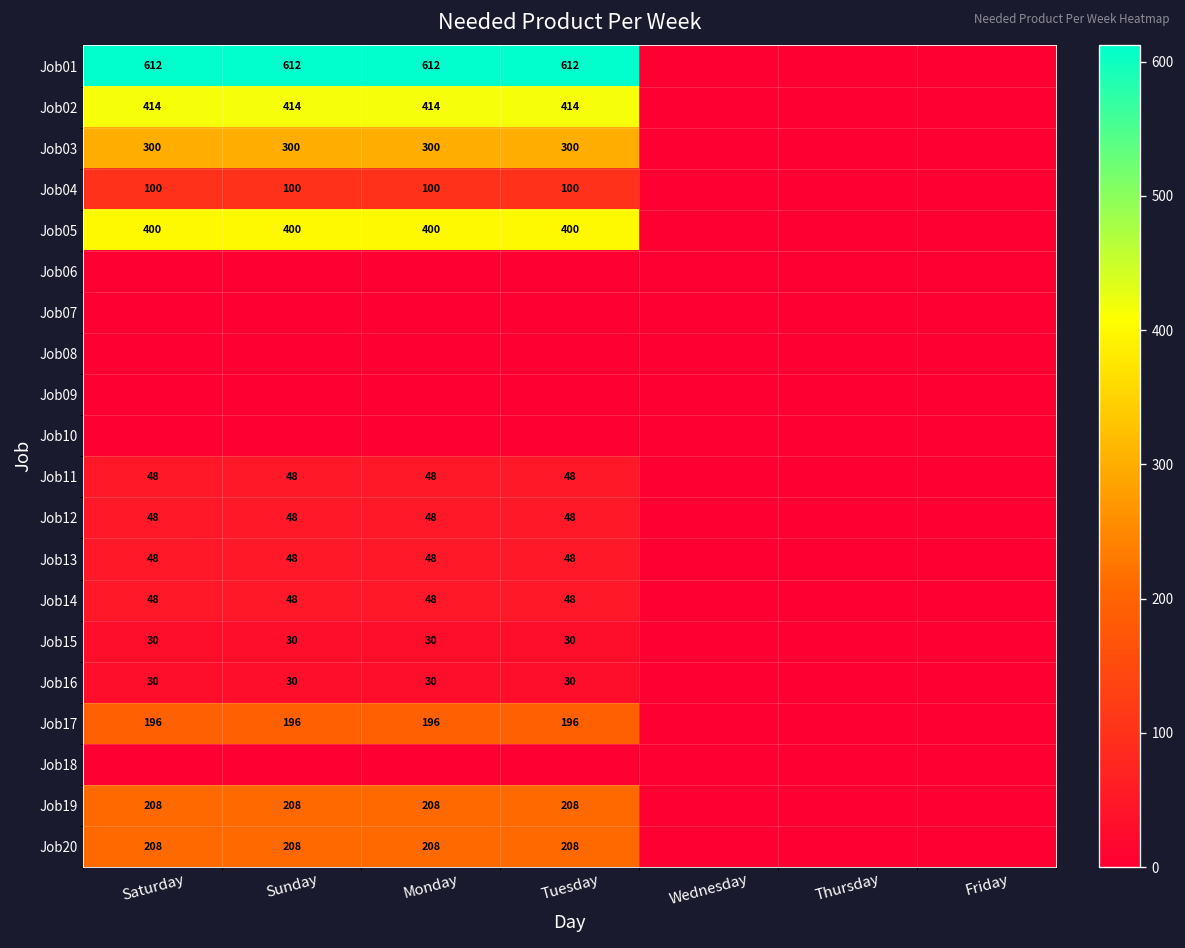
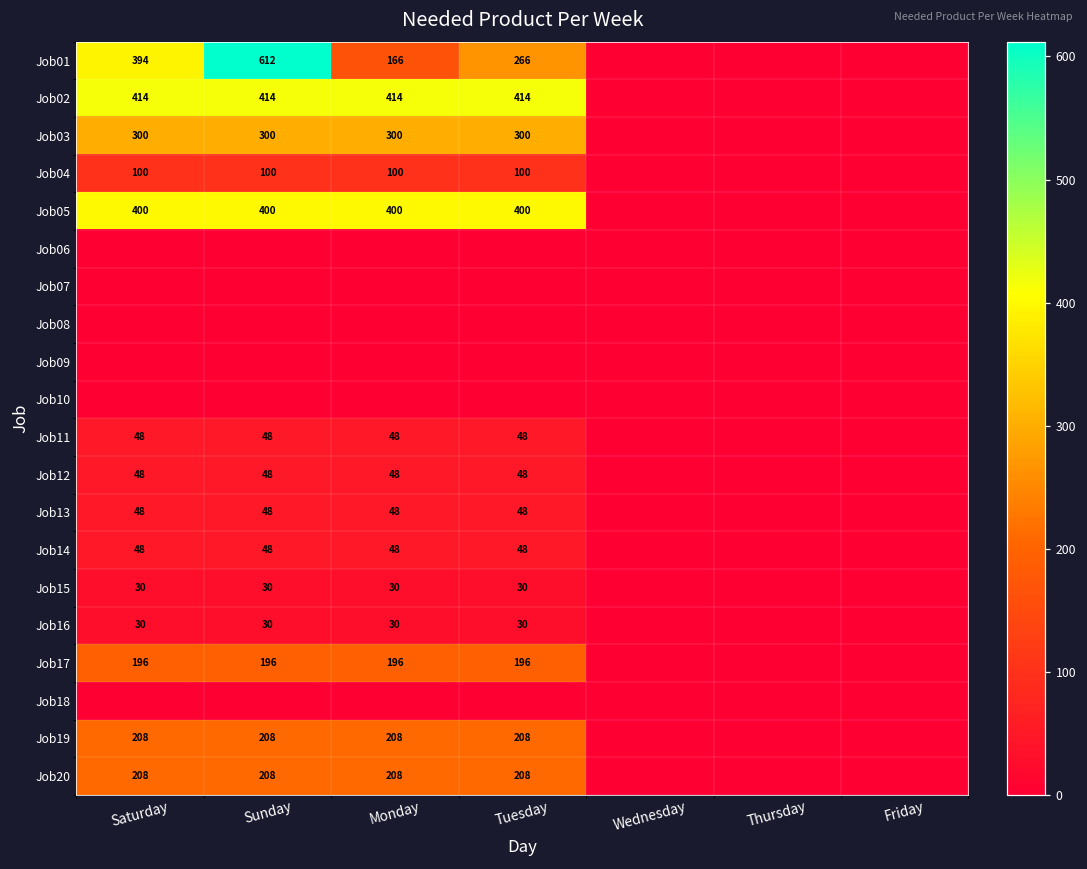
Job01, Saturday: 612 -> 394
Job01, Monday: 612 -> 166
Job01, Tuesday: 612 -> 266
